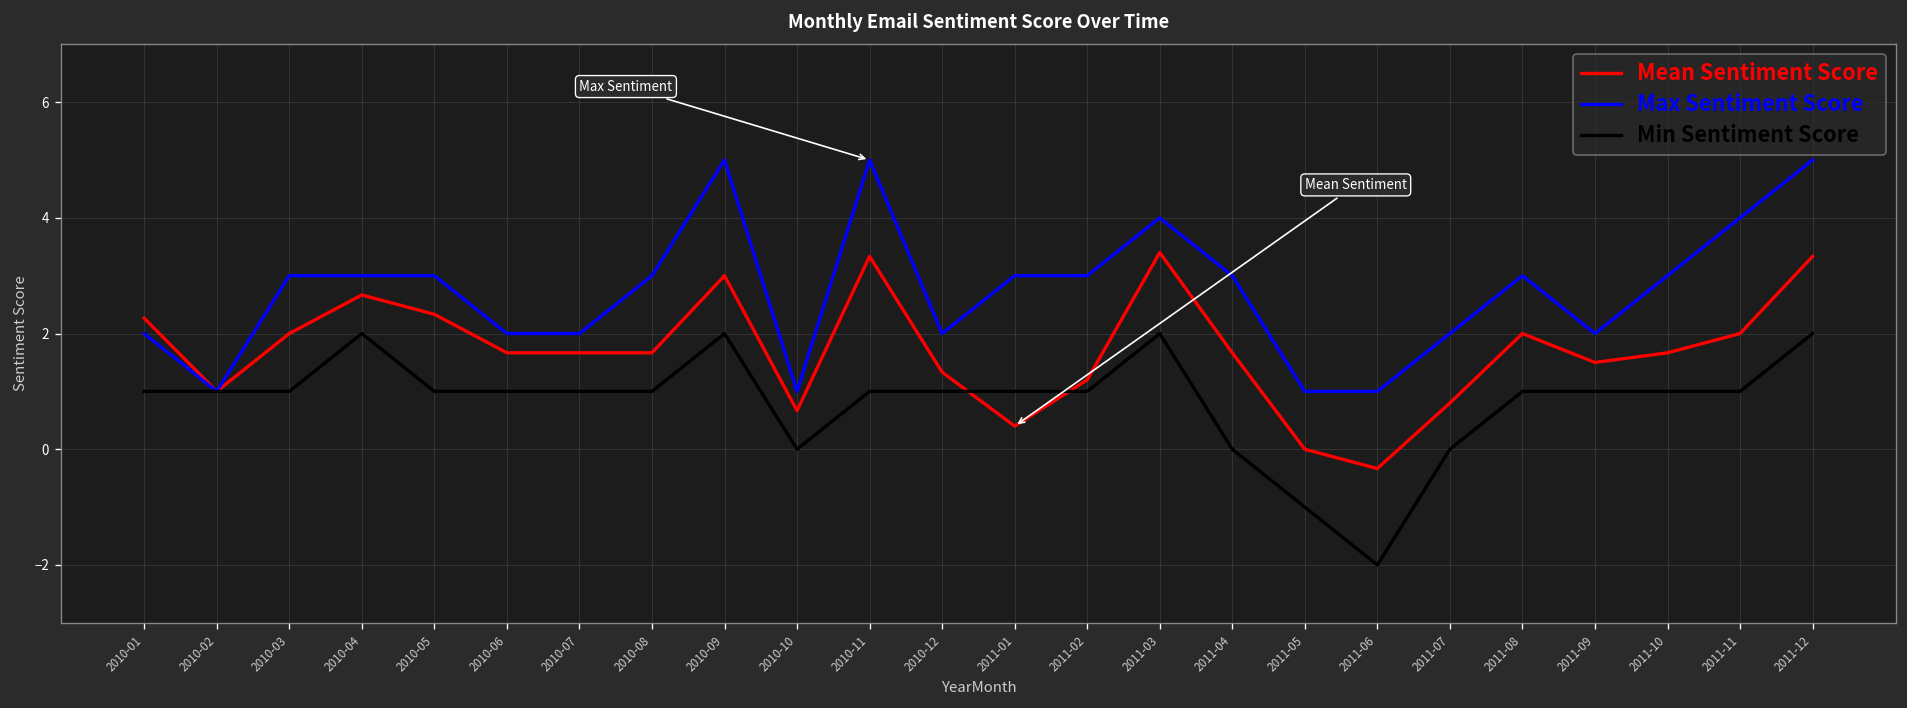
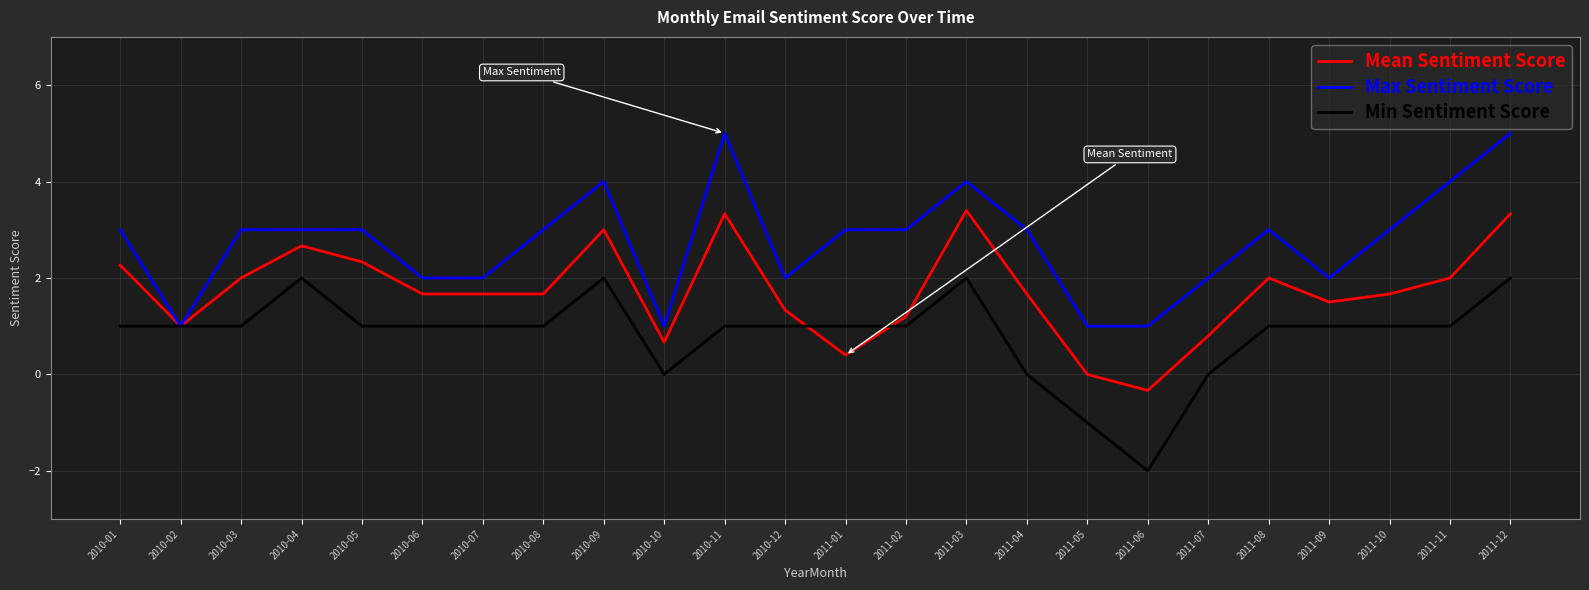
Max Sentiment Score, 2010-01: 2 -> 3
Max Sentiment Score, 2010-09: 5 -> 4
